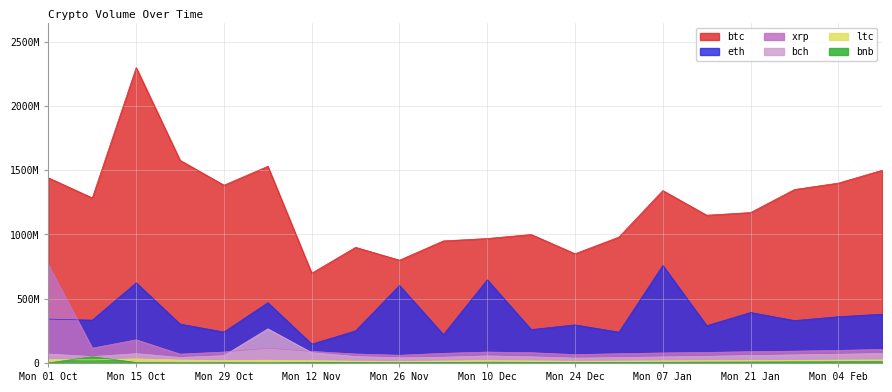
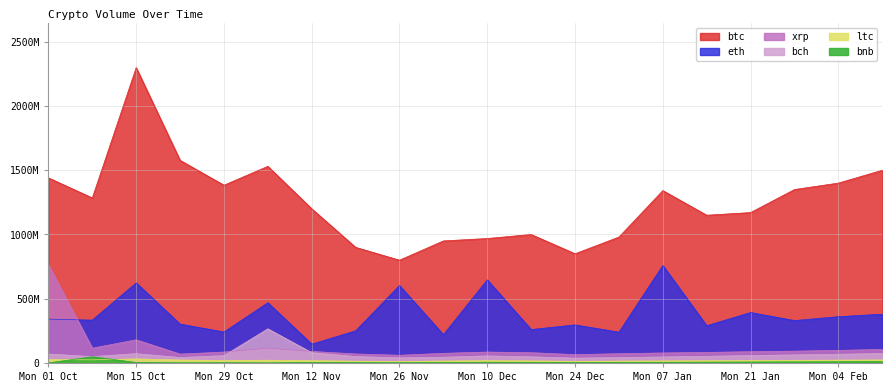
btc, Mon 12 Nov: 700000000 -> 1200000000
